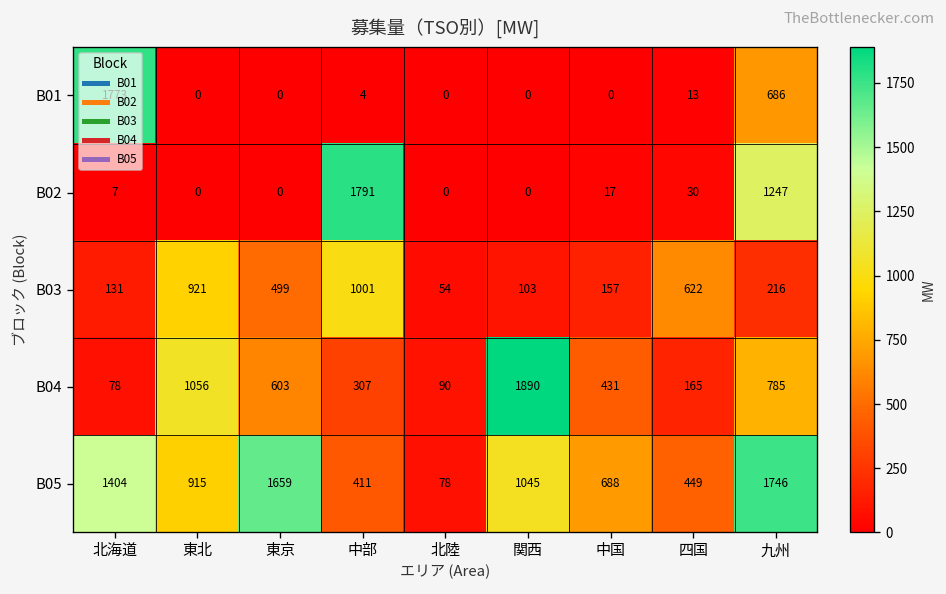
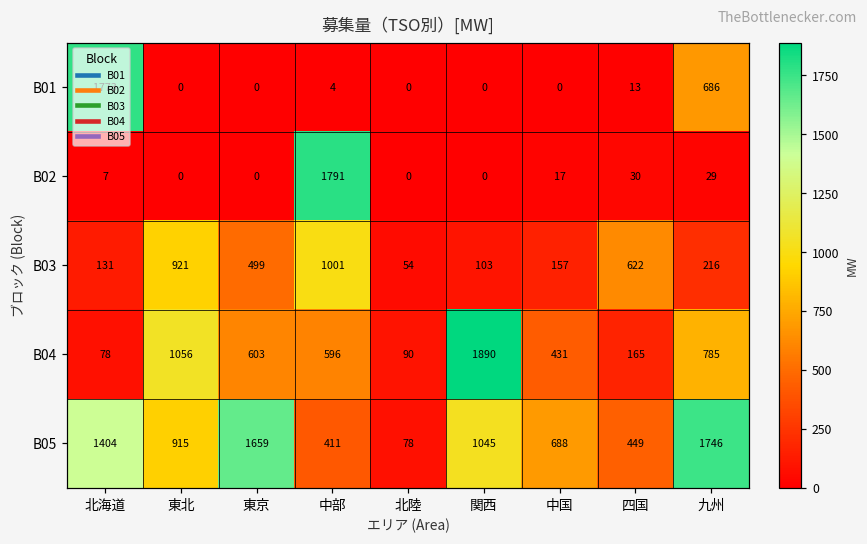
B02, 九州: 1247 -> 29
B04, 中部: 307 -> 596
